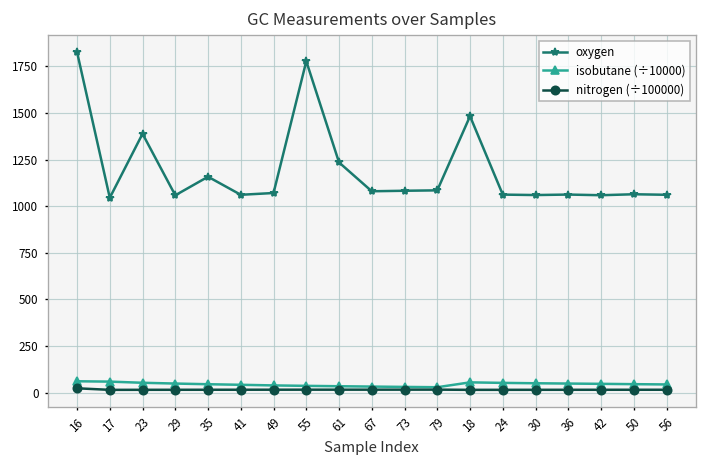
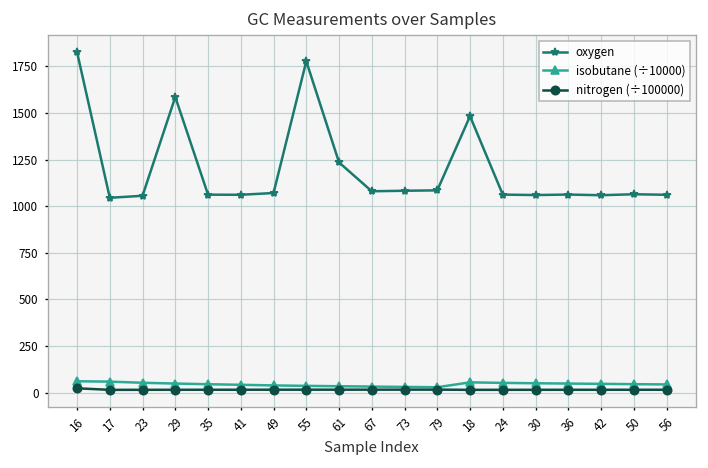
oxygen, 23: 1390 -> 1060
oxygen, 29: 1060 -> 1590
oxygen, 35: 1160 -> 1060
